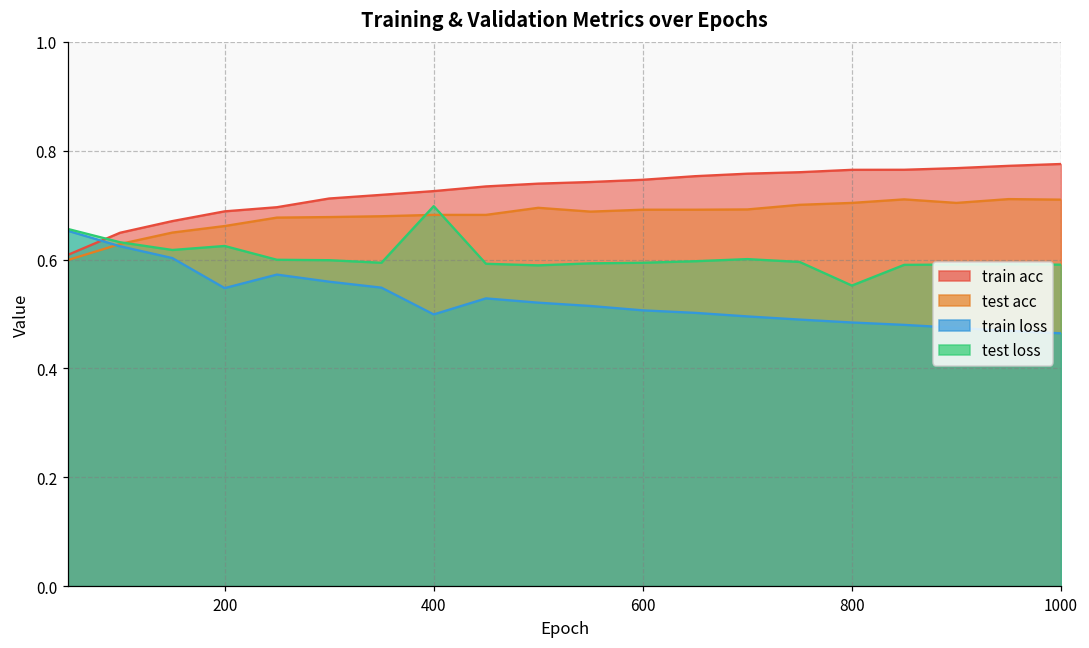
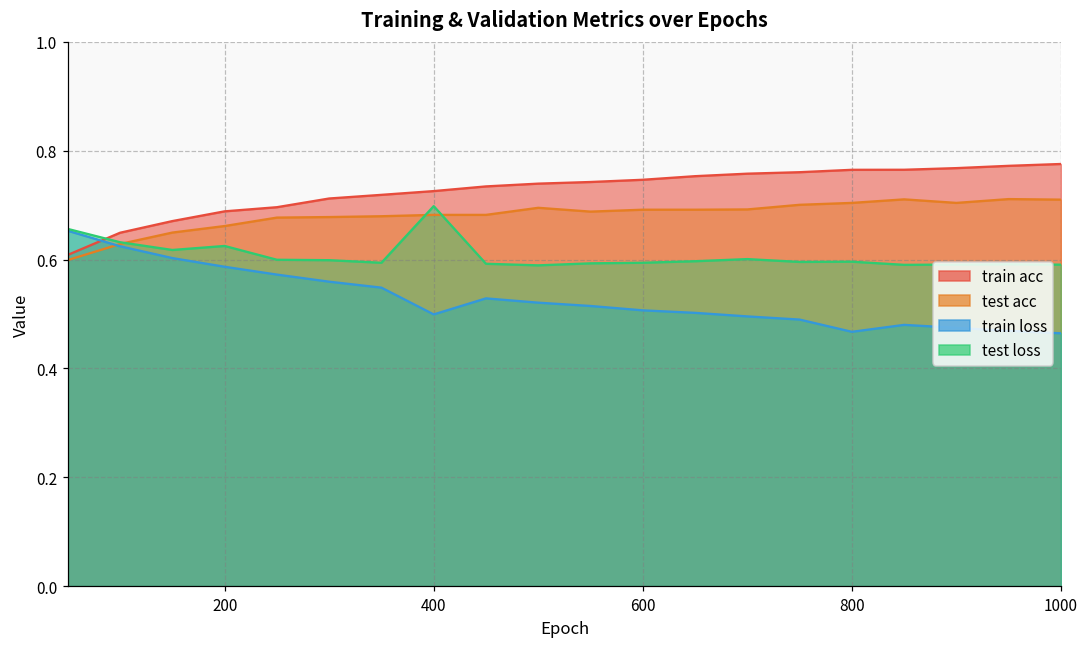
train loss, 200: 0.55 -> 0.59
train loss, 800: 0.48 -> 0.47
test loss, 800: 0.55 -> 0.60
